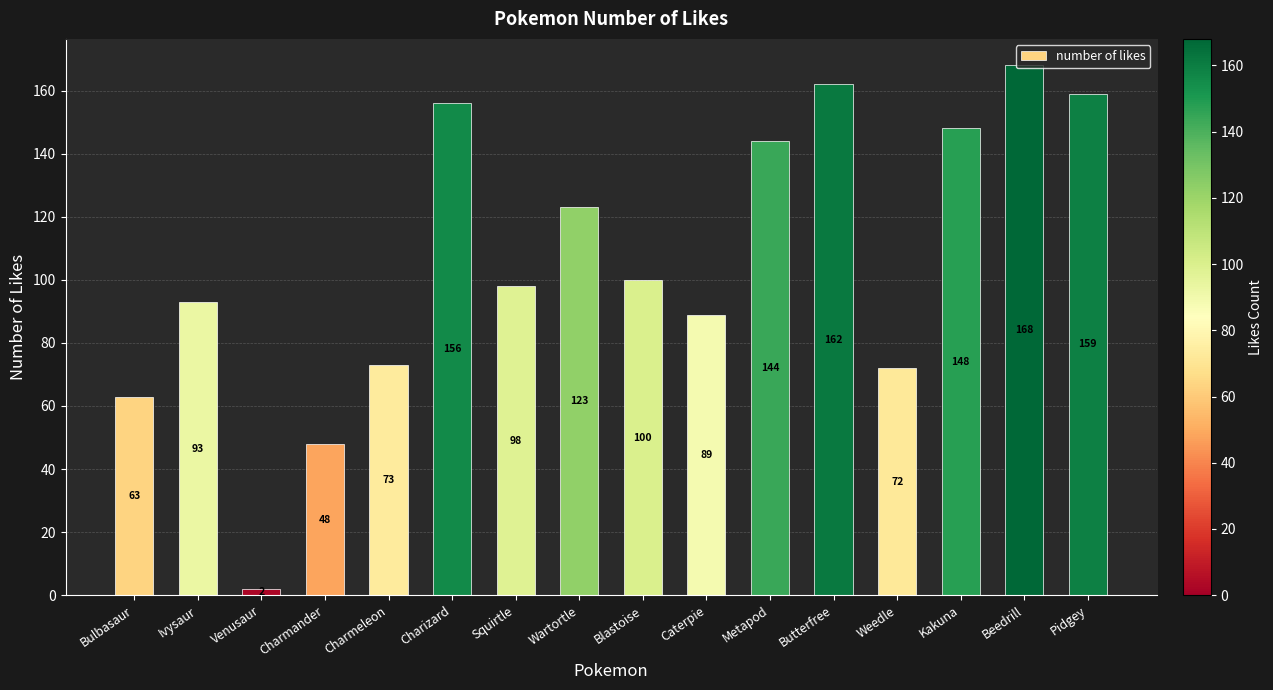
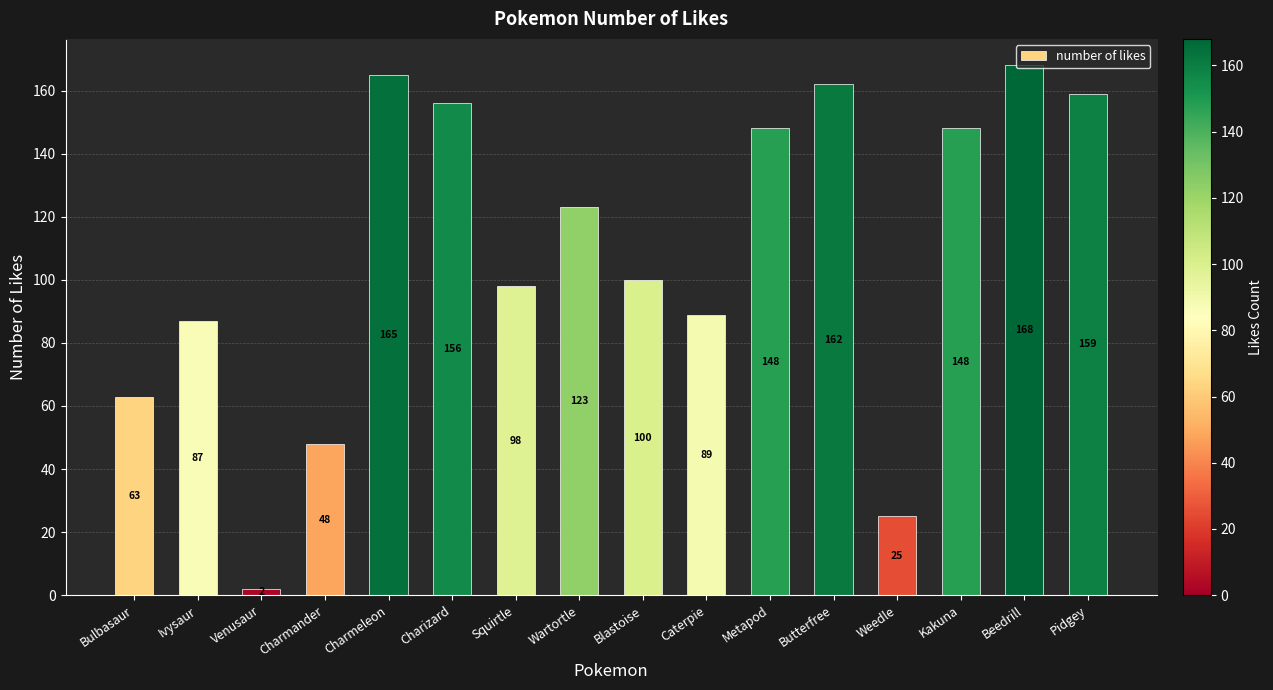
Ivysaur: 93 -> 87
Charmeleon: 73 -> 165
Metapod: 144 -> 148
Weedle: 72 -> 25
